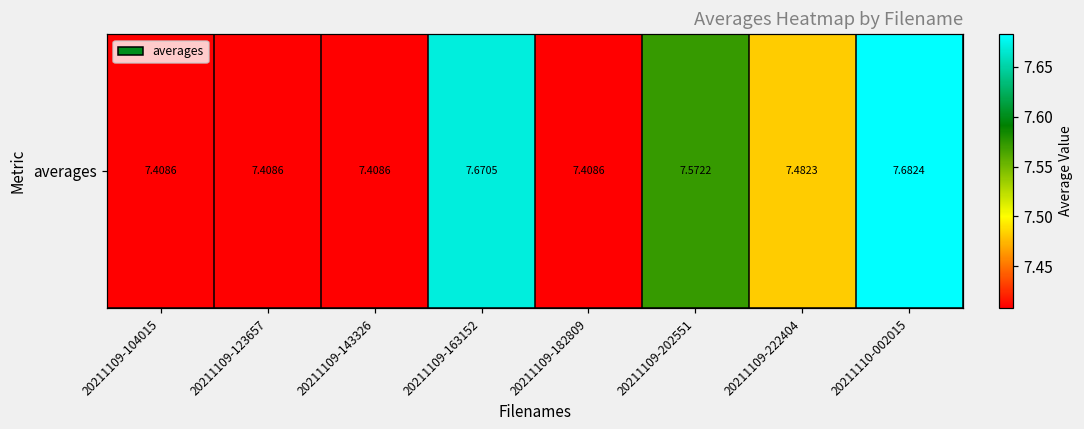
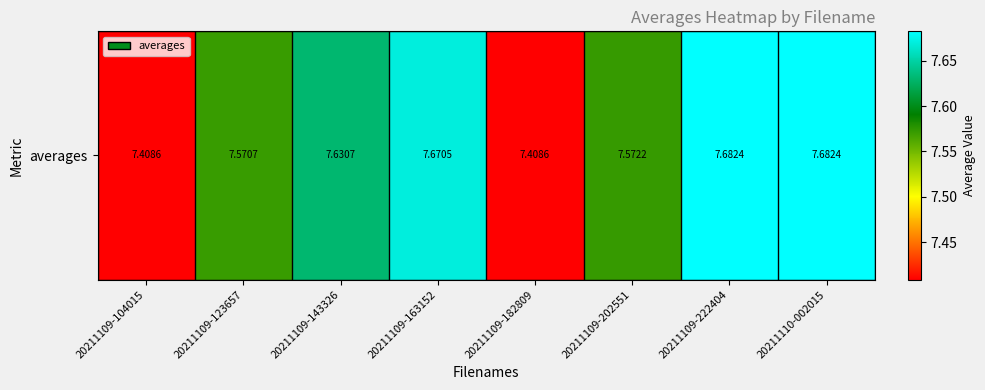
averages, 20211109-123657: 7.4086 -> 7.5707
averages, 20211109-143326: 7.4086 -> 7.6307
averages, 20211109-222404: 7.4823 -> 7.6824
